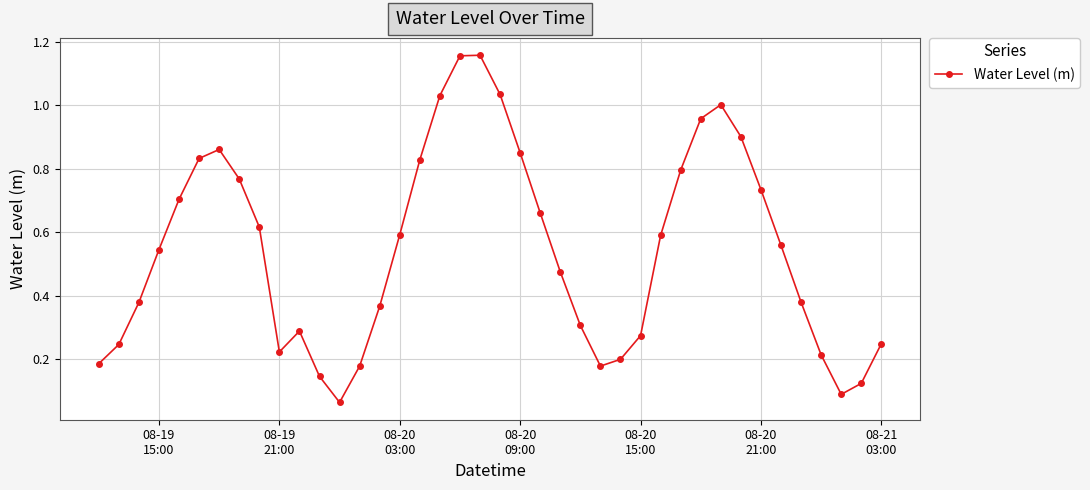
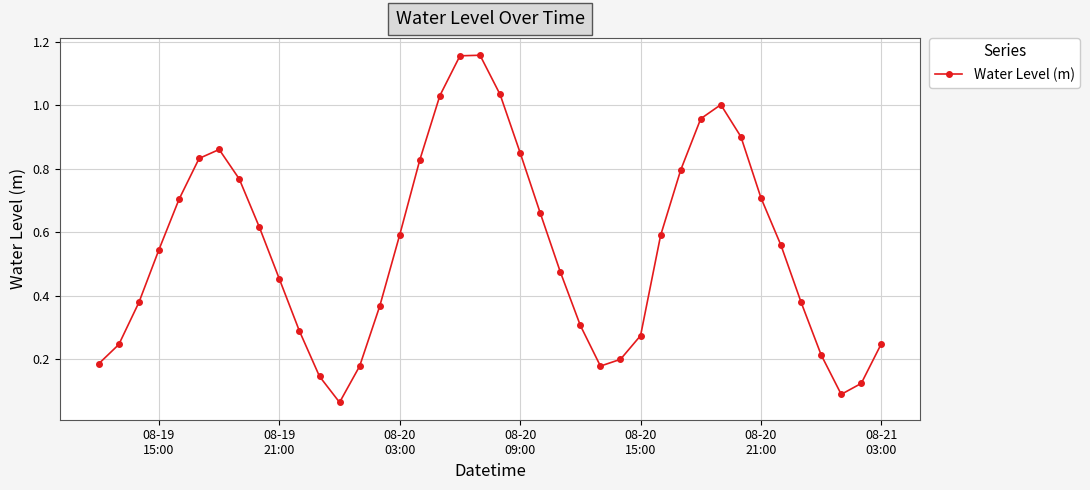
08-19 21:00: 0.22 -> 0.45
08-20 21:00: 0.73 -> 0.71
